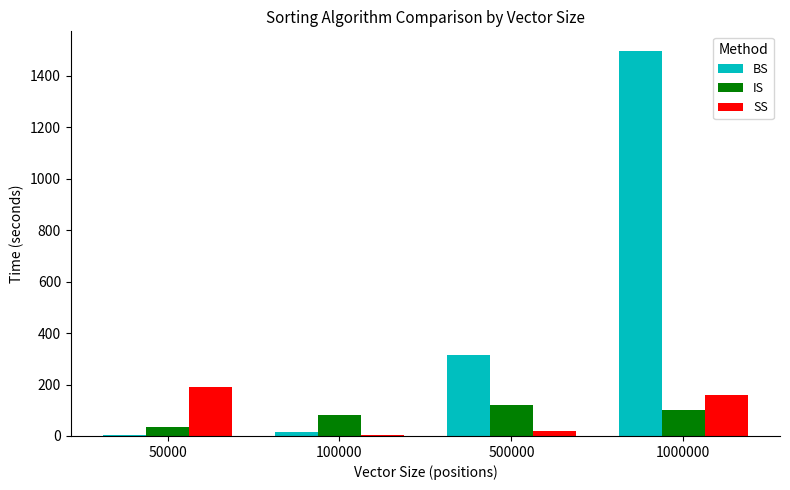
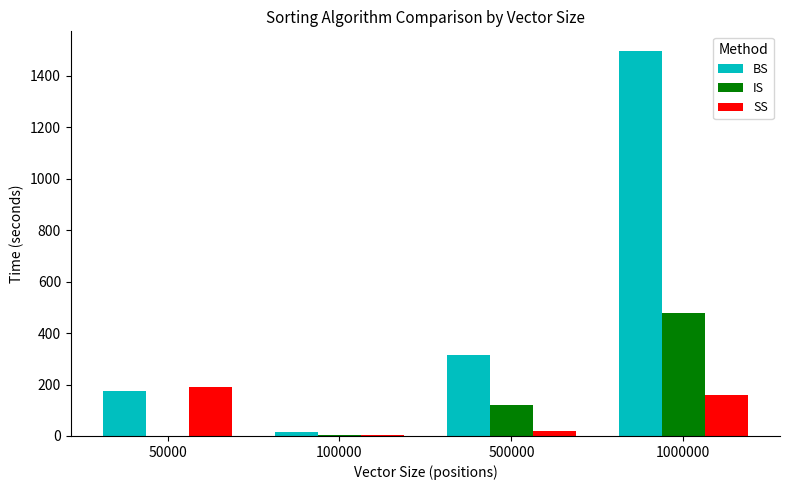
BS, 50000: 0 -> 170
IS, 50000: 40 -> 0
IS, 100000: 80 -> 0
IS, 1000000: 100 -> 480
